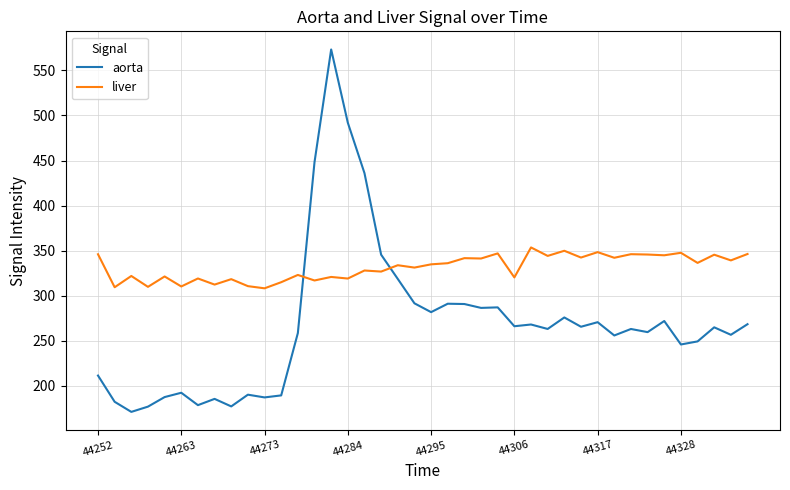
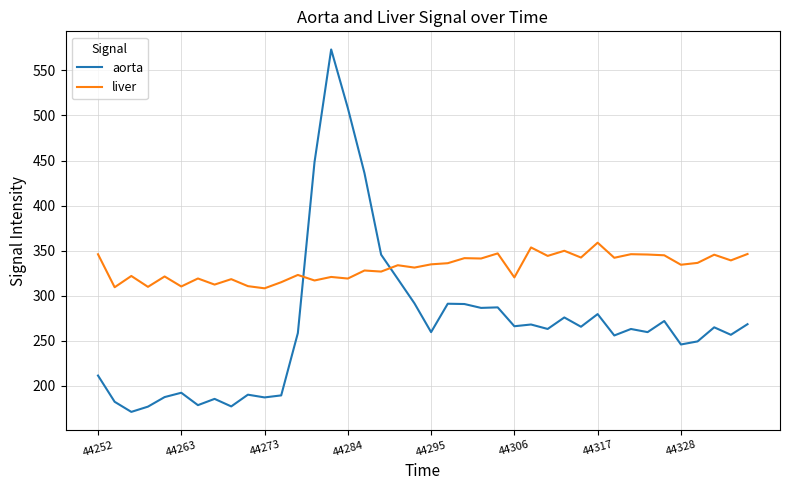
aorta, 44284: 490 -> 510
aorta, 44295: 280 -> 260
aorta, 44317: 270 -> 280
liver, 44317: 350 -> 360
liver, 44328: 350 -> 330
